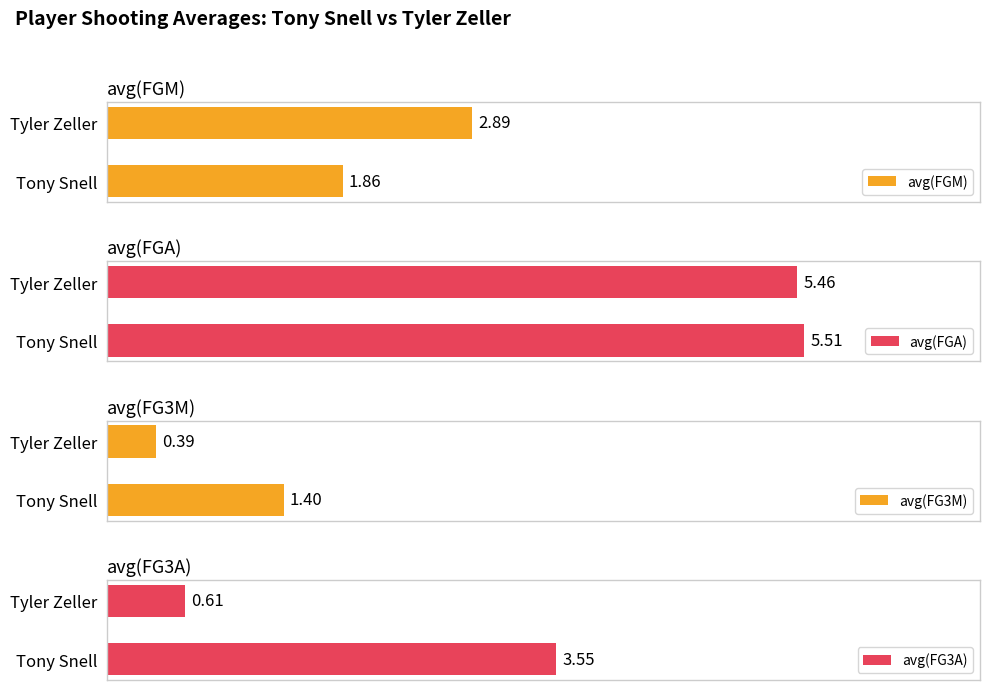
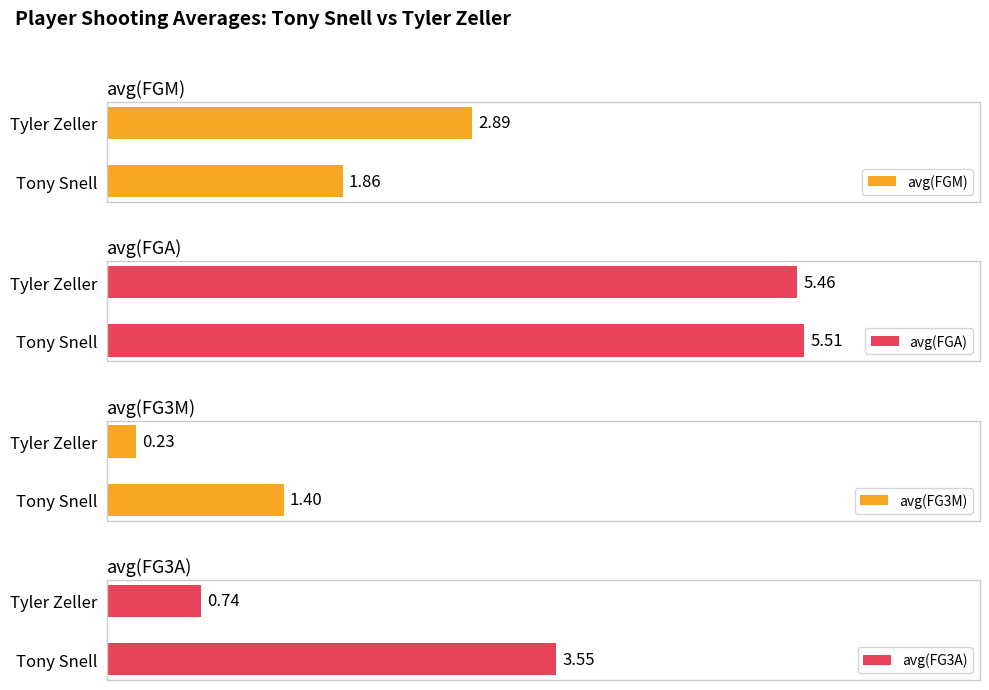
avg(FG3M), Tyler Zeller: 0.39 -> 0.23
avg(FG3A), Tyler Zeller: 0.61 -> 0.74
